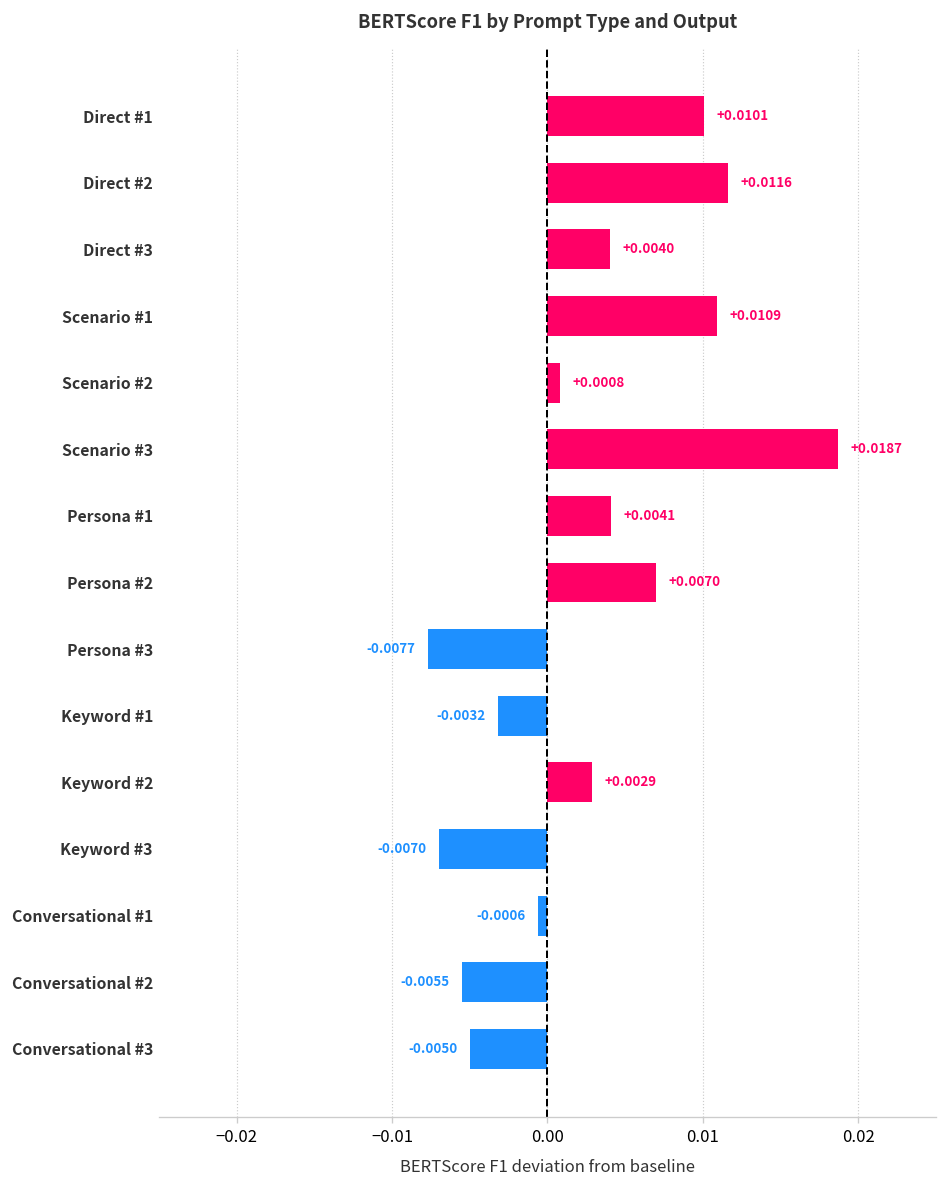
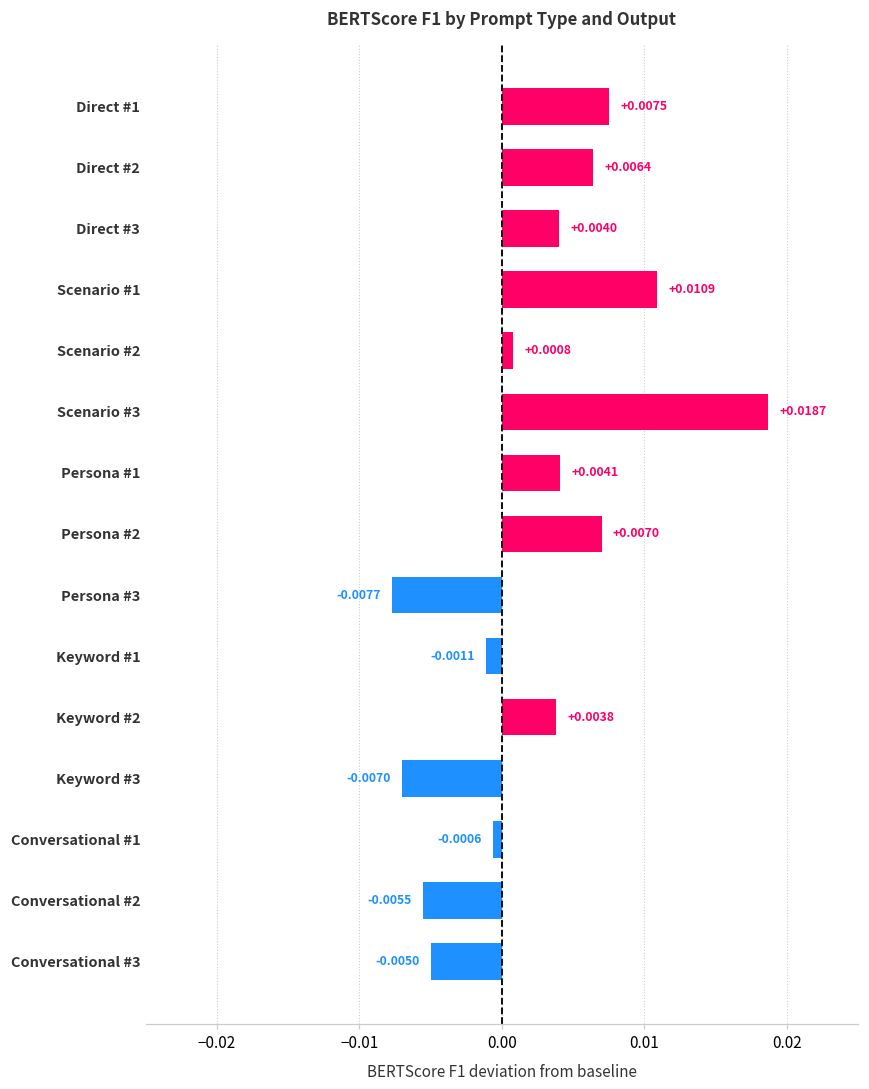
Direct #1: +0.0101 -> +0.0075
Direct #2: +0.0116 -> +0.0064
Keyword #1: -0.0032 -> -0.0011
Keyword #2: +0.0029 -> +0.0038
